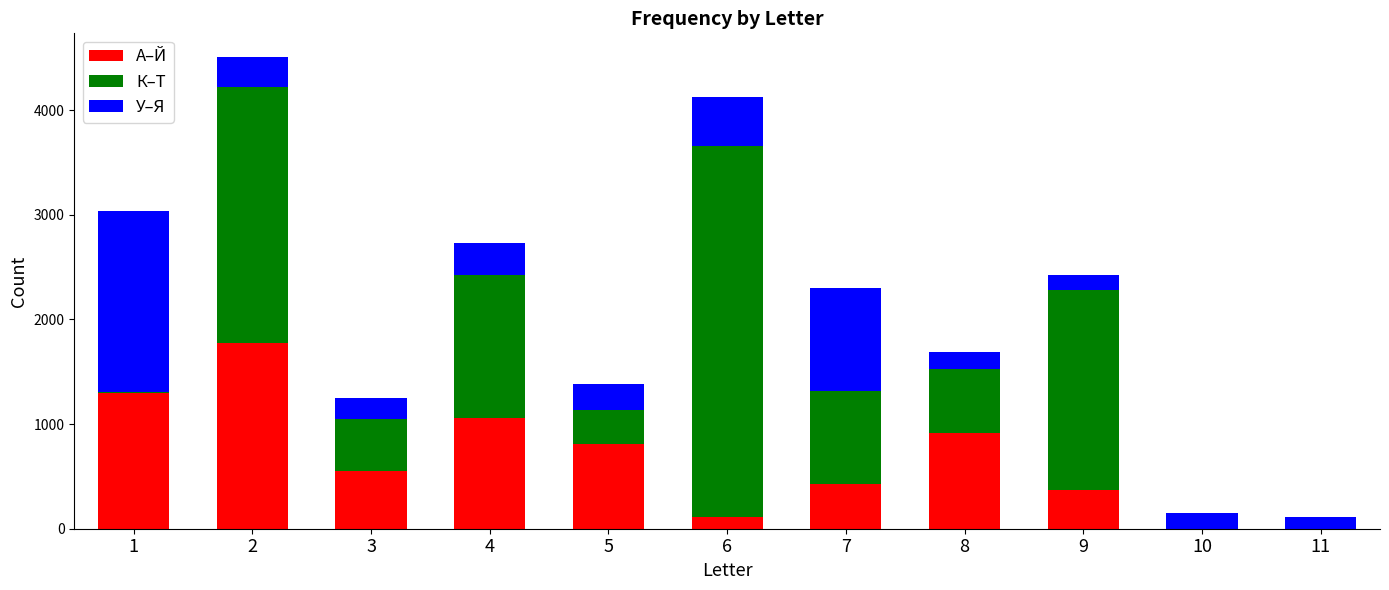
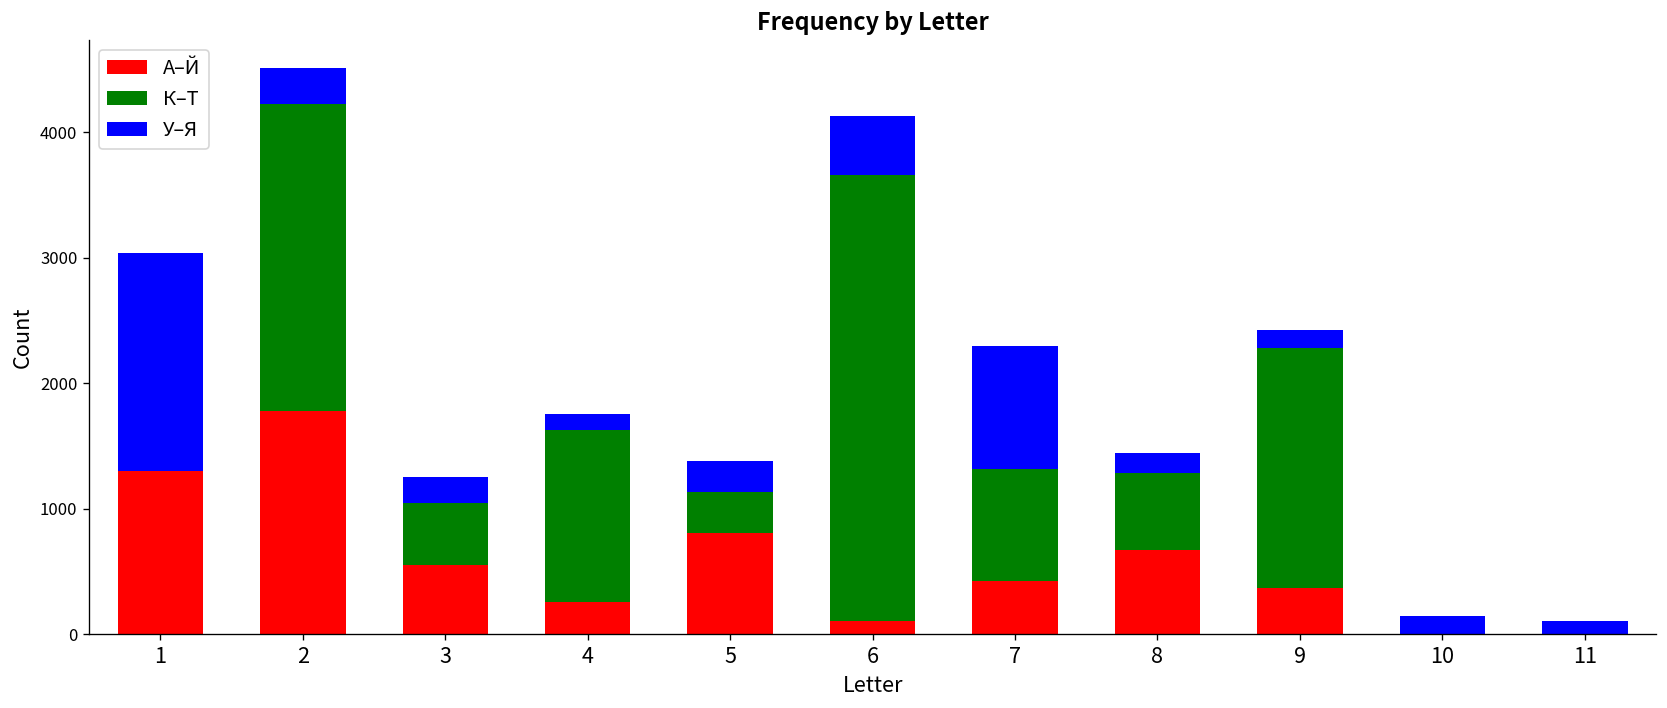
А–Й, 4: 1060 -> 260
У–Я, 4: 300 -> 130
А–Й, 8: 910 -> 670
